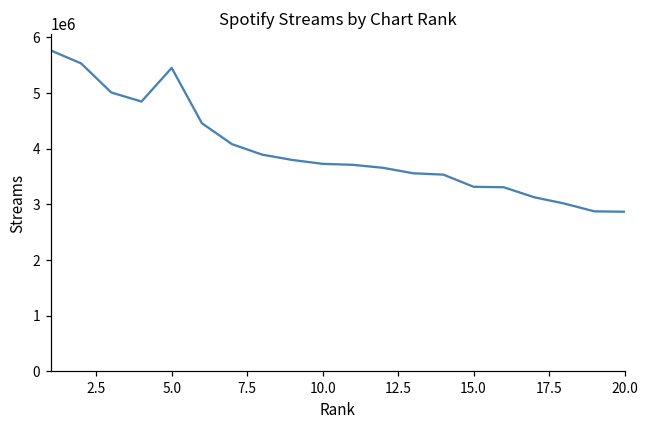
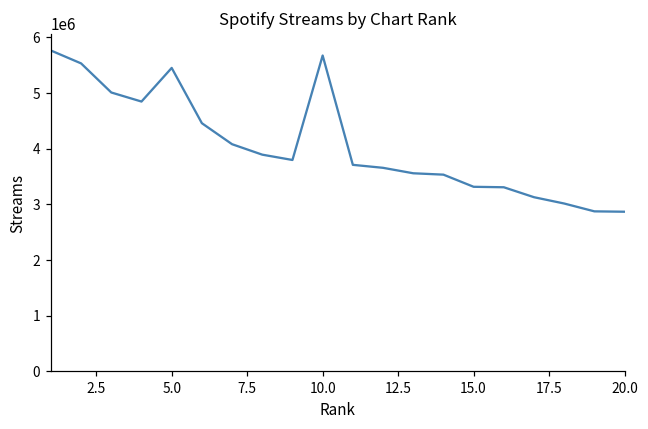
10.0: 3700000 -> 5700000
